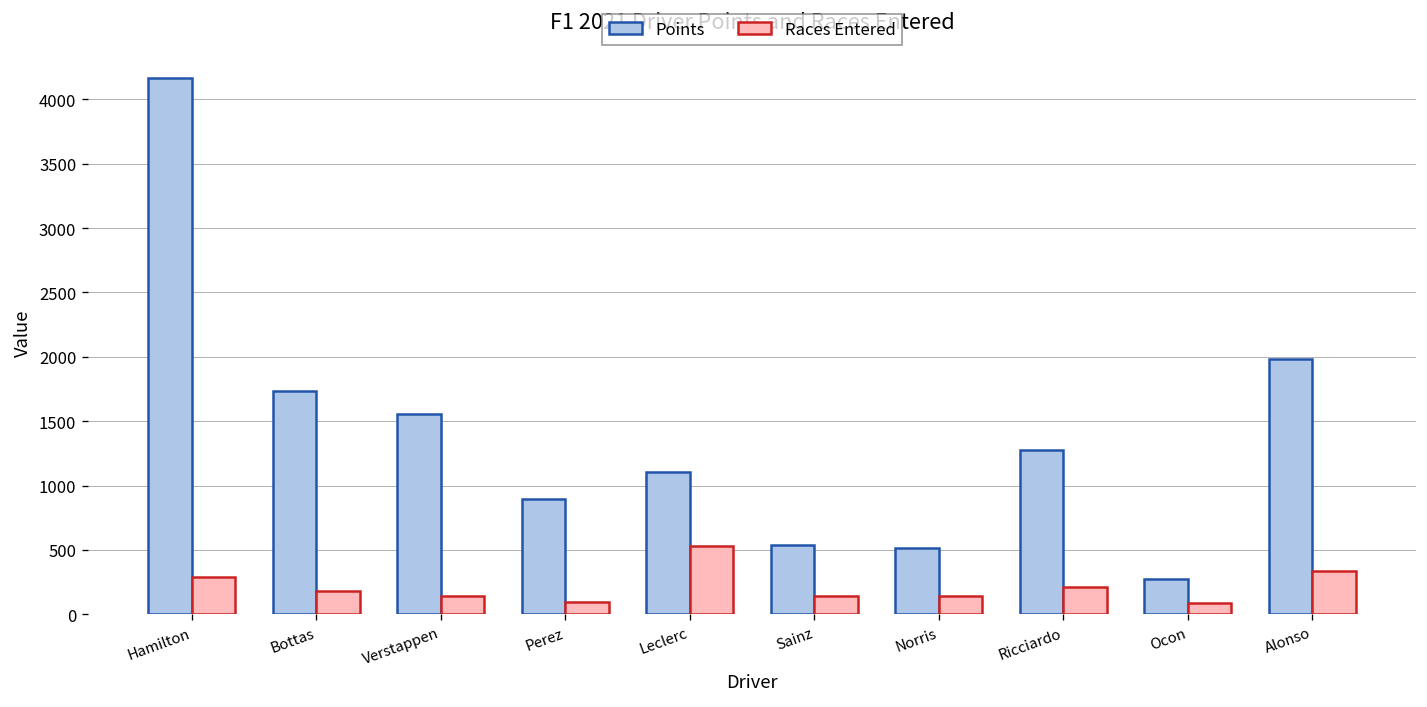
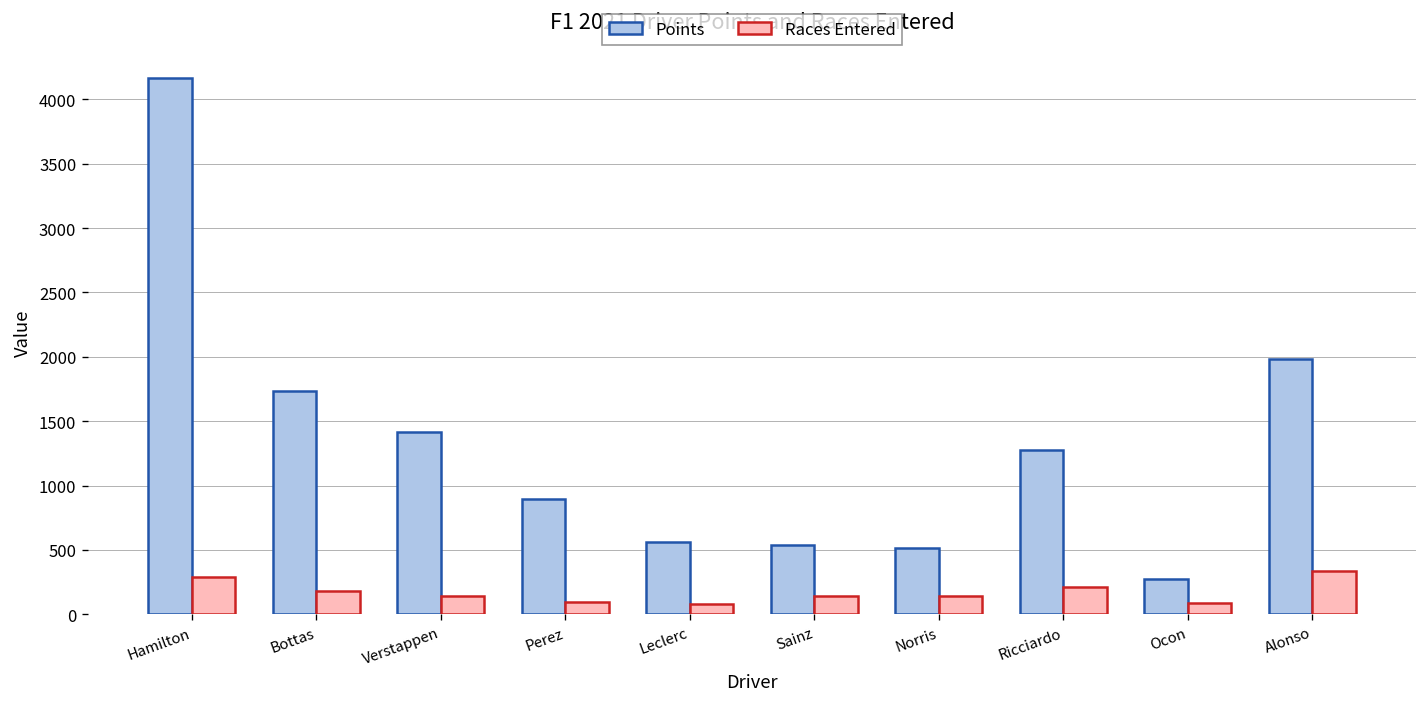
Points, Verstappen: 1560 -> 1420
Points, Leclerc: 1110 -> 560
Races Entered, Leclerc: 530 -> 80
